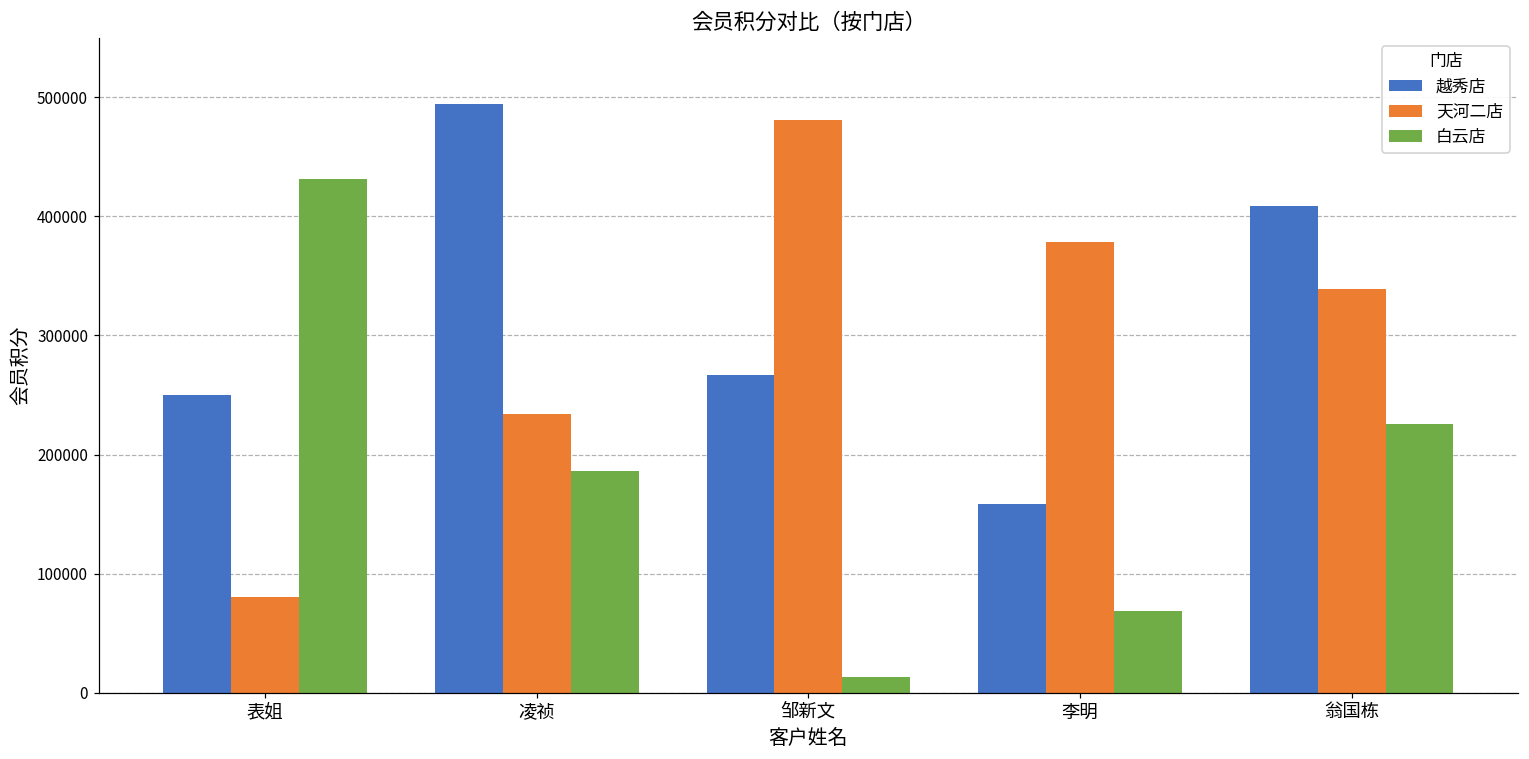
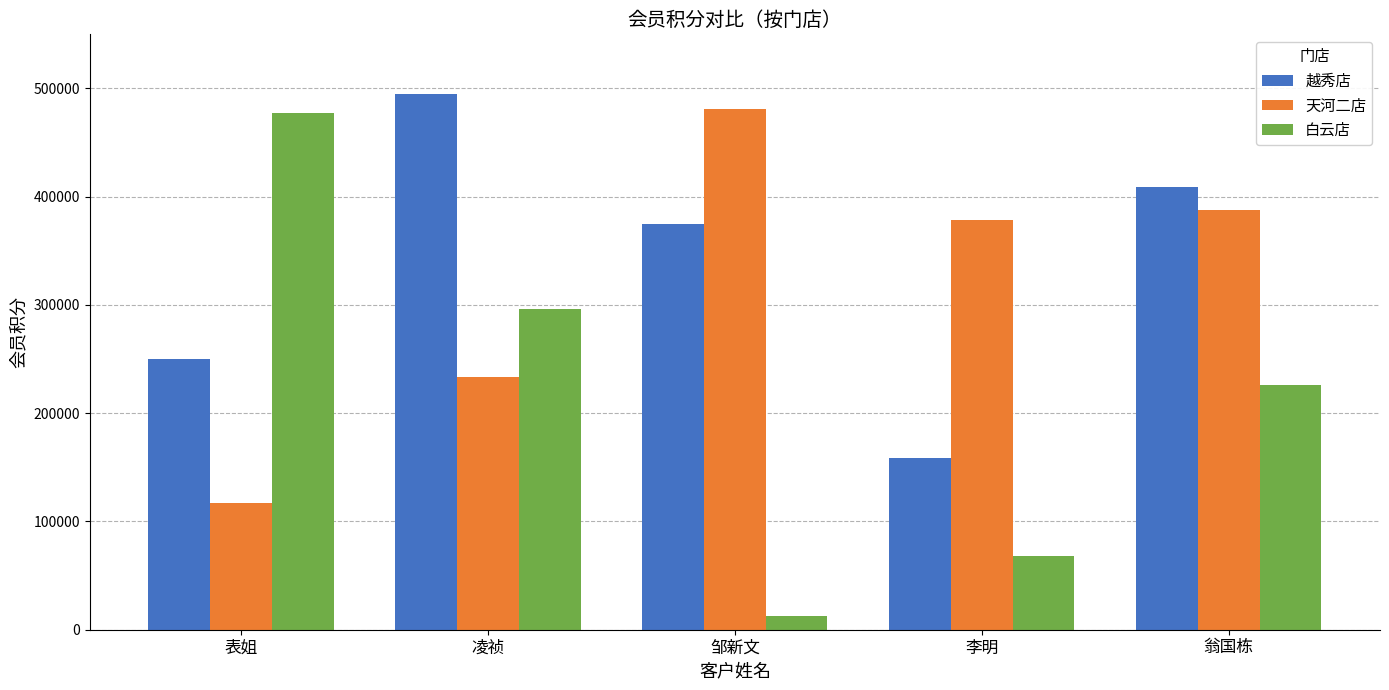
天河二店, 表姐: 81000 -> 117000
白云店, 表姐: 431000 -> 477000
白云店, 凌祯: 186000 -> 296000
越秀店, 邹新文: 266000 -> 375000
天河二店, 翁国栋: 339000 -> 388000
